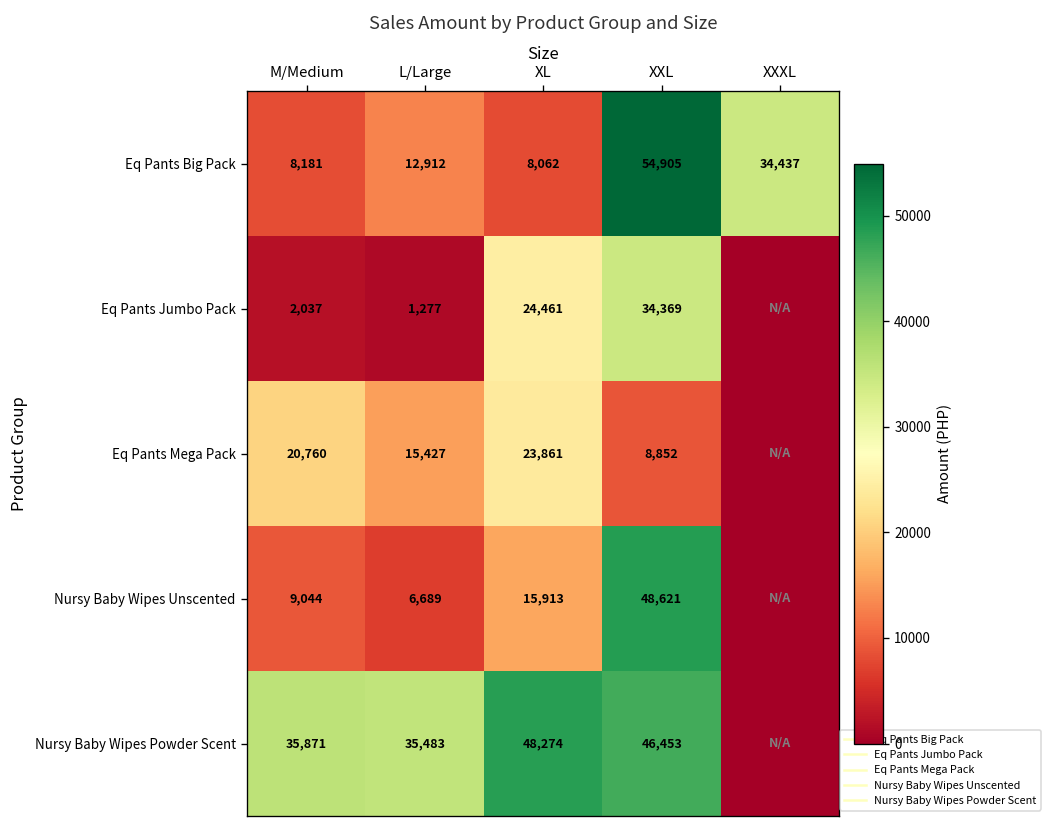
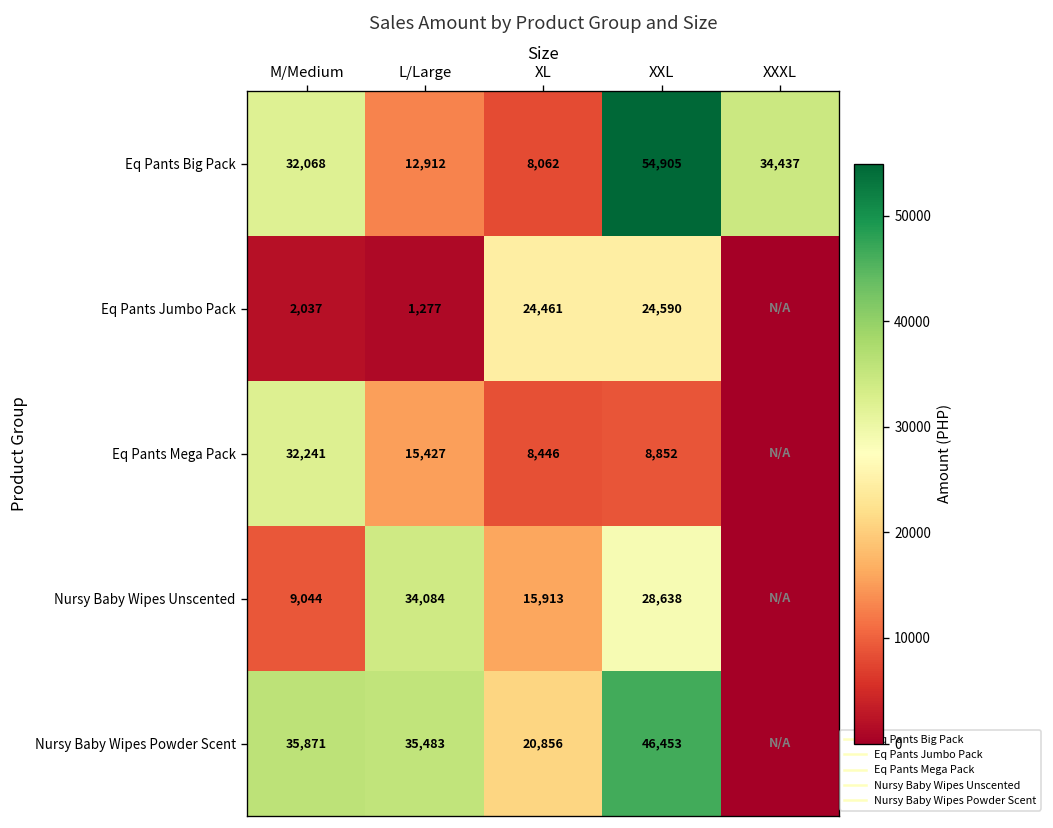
Eq Pants Big Pack, M/Medium: 8,181 -> 32,068
Eq Pants Jumbo Pack, XXL: 34,369 -> 24,590
Eq Pants Mega Pack, M/Medium: 20,760 -> 32,241
Eq Pants Mega Pack, XL: 23,861 -> 8,446
Nursy Baby Wipes Unscented, L/Large: 6,689 -> 34,084
Nursy Baby Wipes Unscented, XXL: 48,621 -> 28,638
Nursy Baby Wipes Powder Scent, XL: 48,274 -> 20,856
